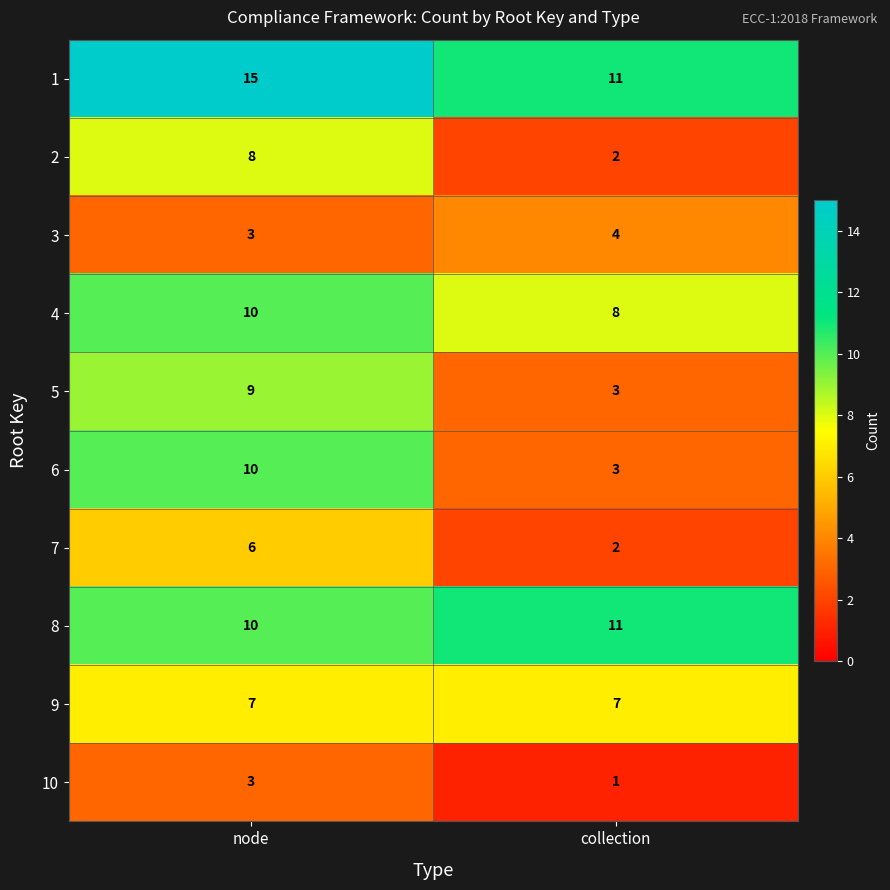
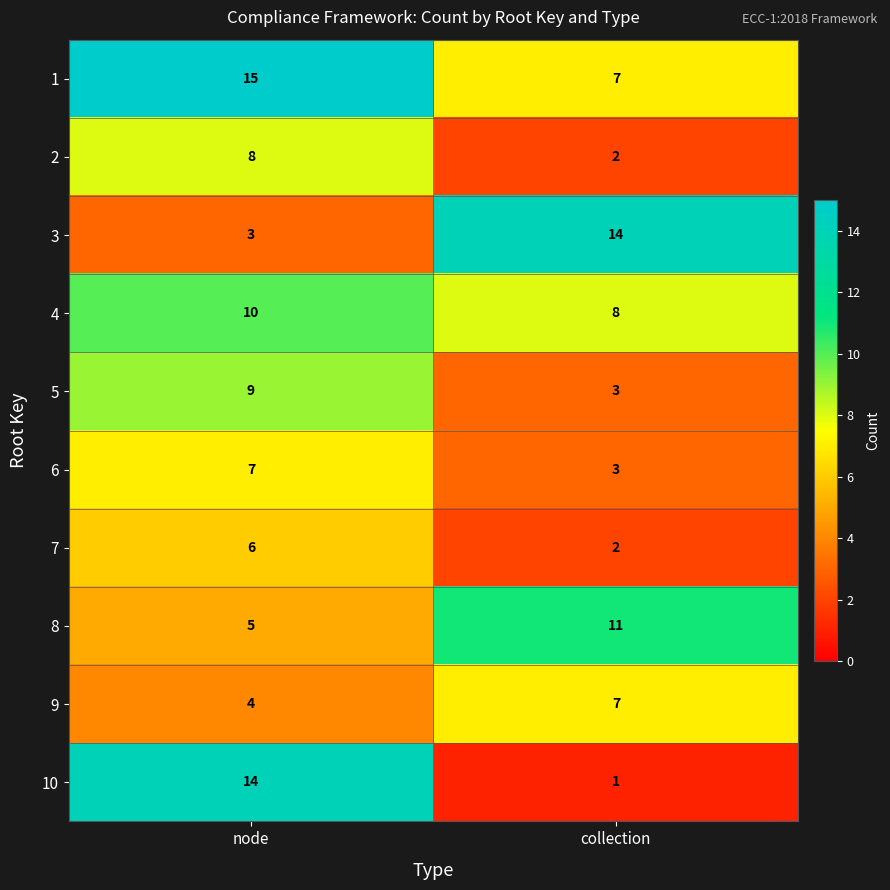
1, collection: 11 -> 7
3, collection: 4 -> 14
6, node: 10 -> 7
8, node: 10 -> 5
9, node: 7 -> 4
10, node: 3 -> 14
